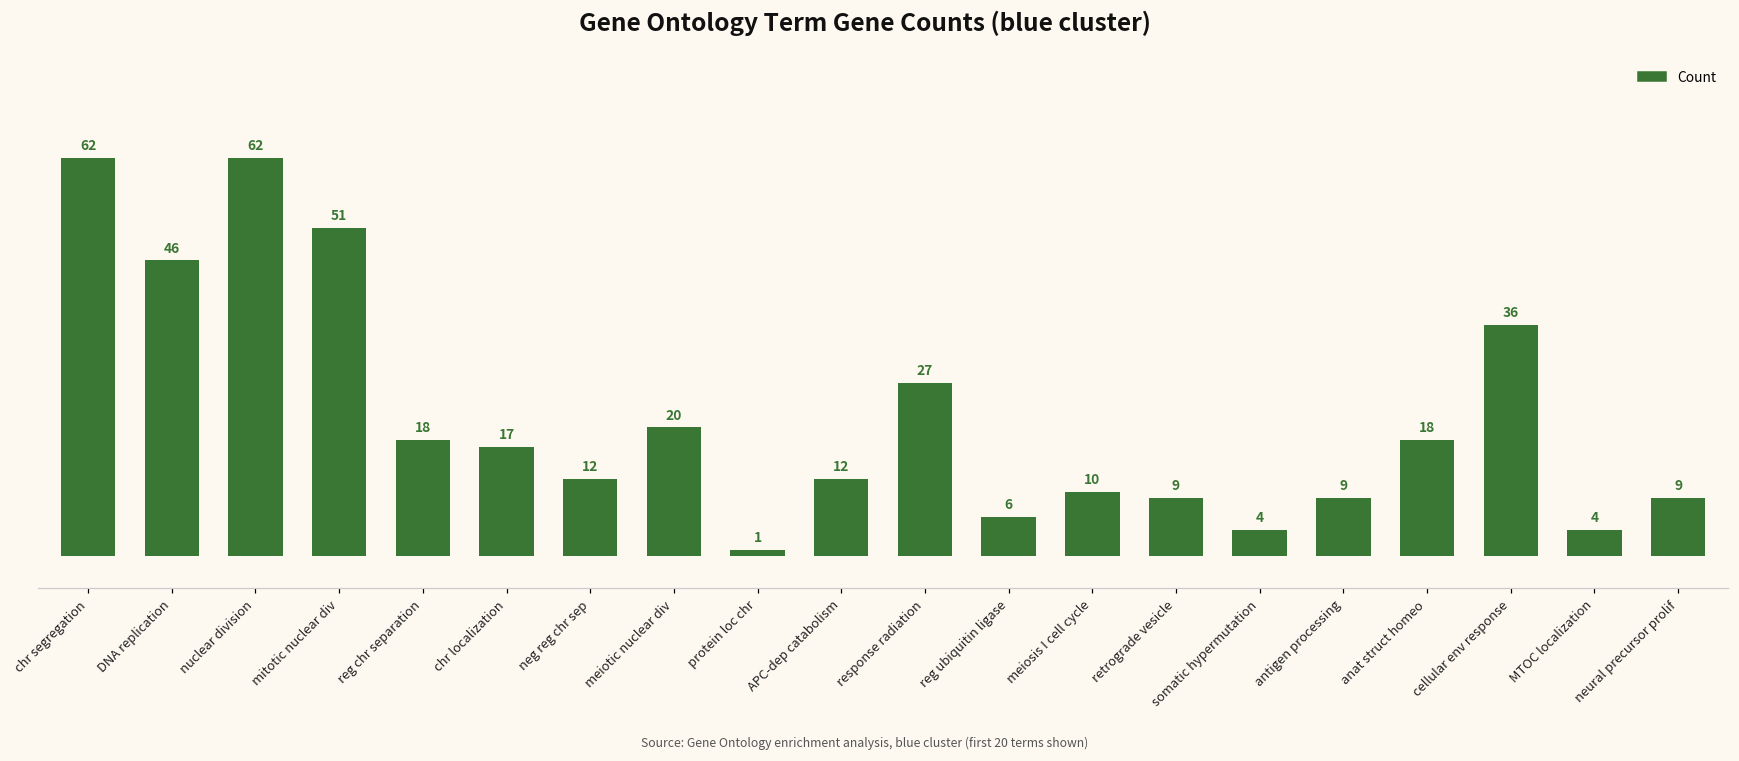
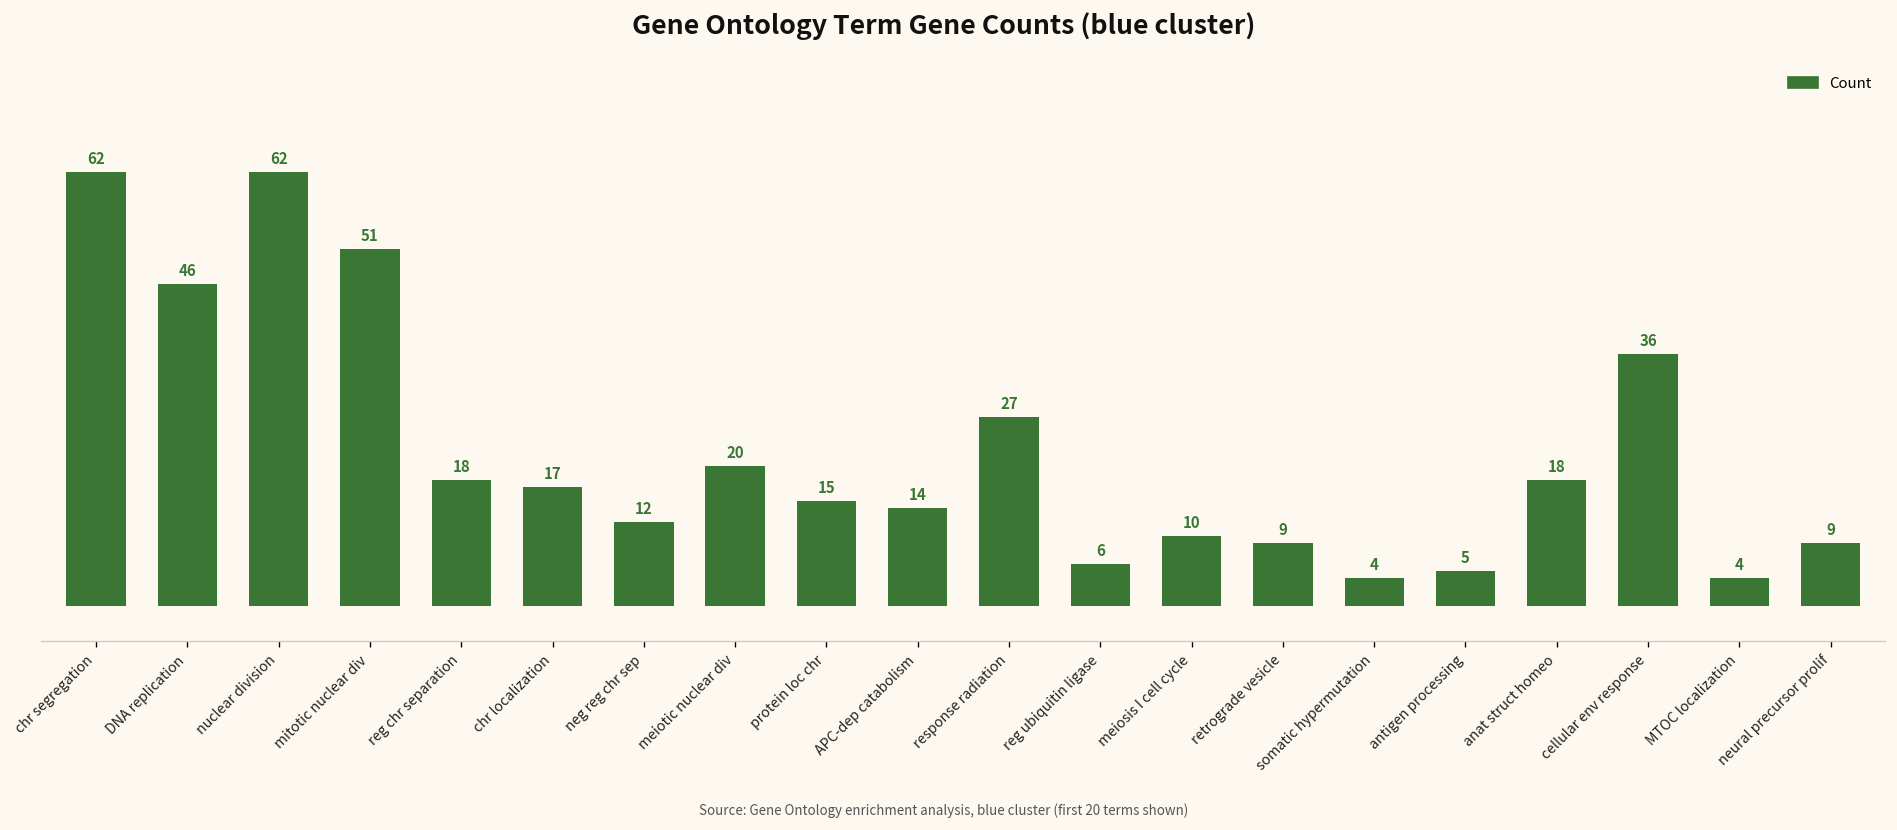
protein loc chr: 1 -> 15
APC-dep catabolism: 12 -> 14
antigen processing: 9 -> 5
